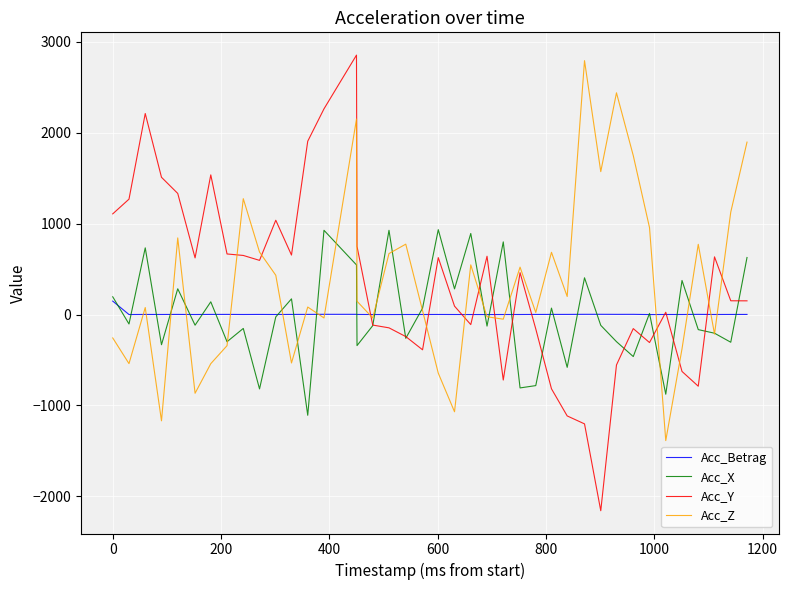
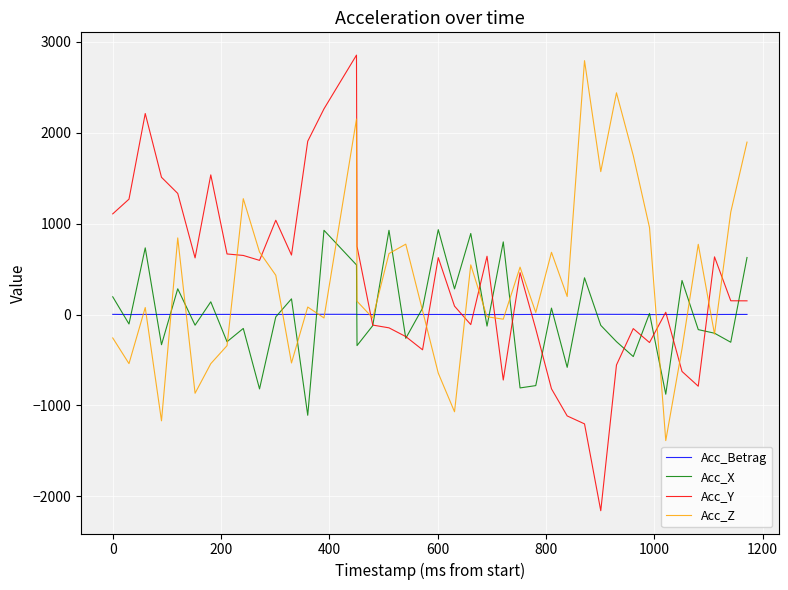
Acc_Betrag, 0: 100 -> 0
